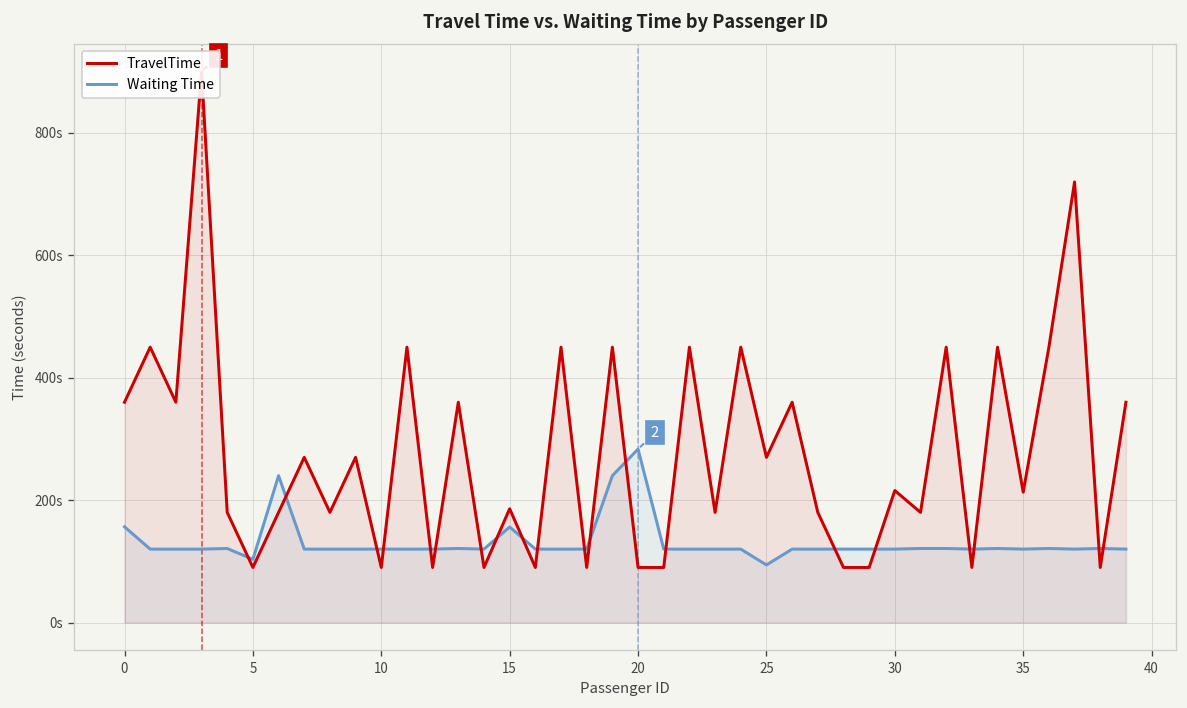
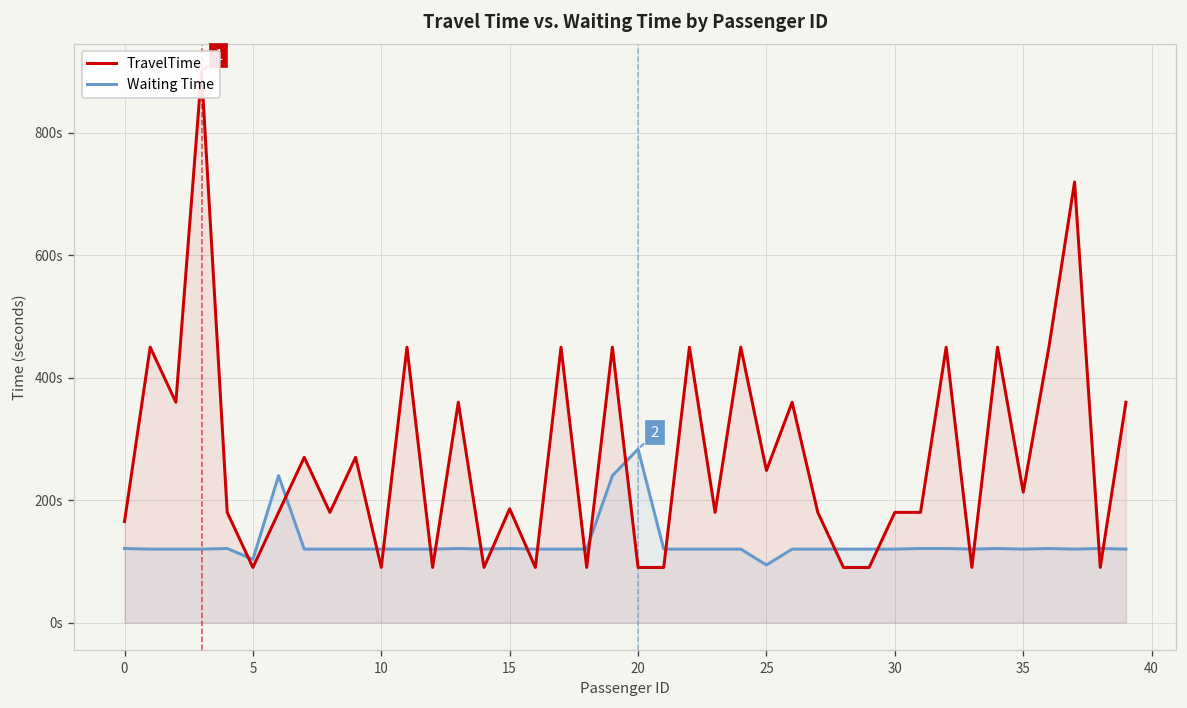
TravelTime, 0: 360s -> 170s
Waiting Time, 0: 160s -> 120s
Waiting Time, 15: 160s -> 120s
TravelTime, 25: 270s -> 250s
TravelTime, 30: 220s -> 180s
